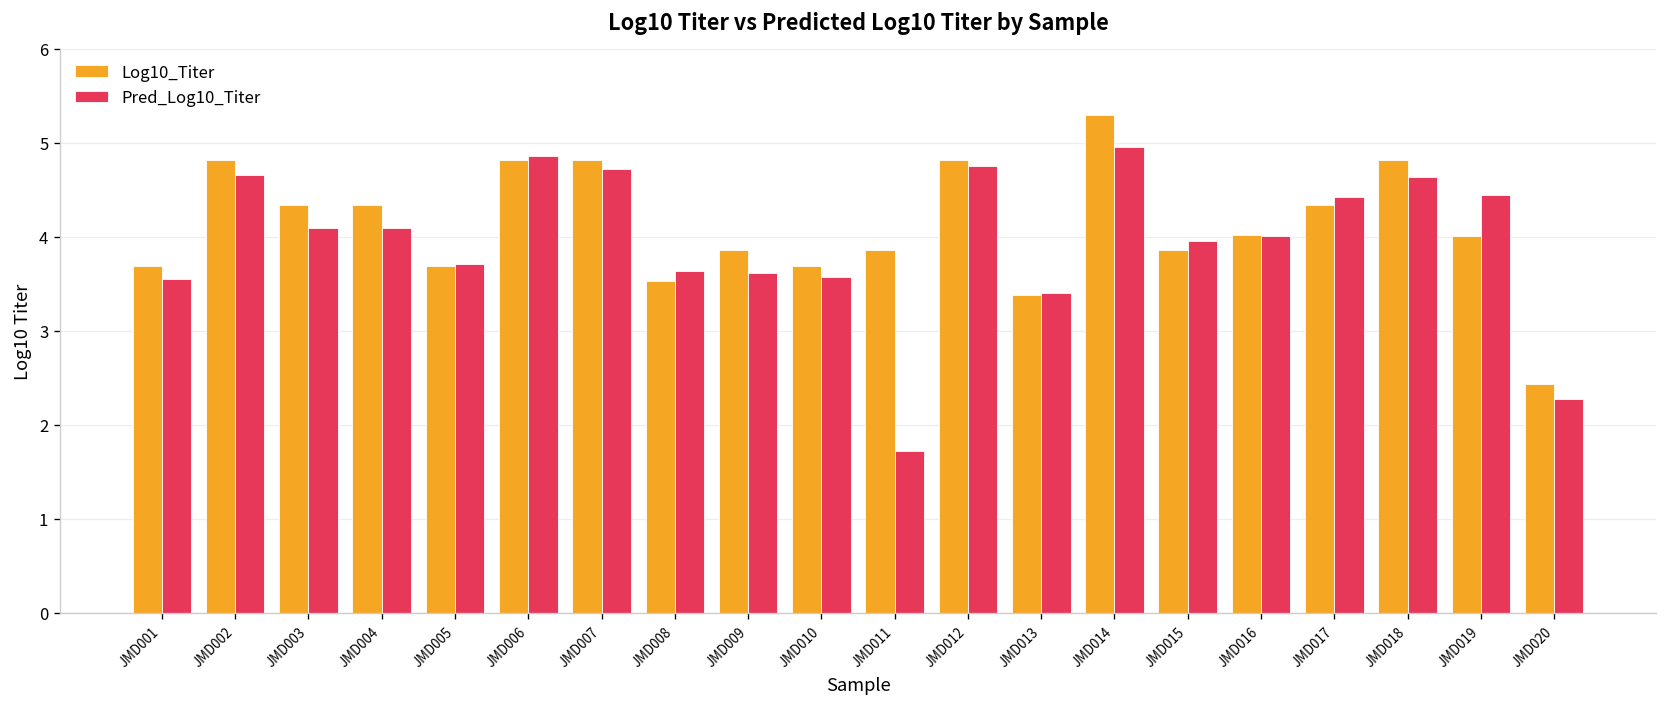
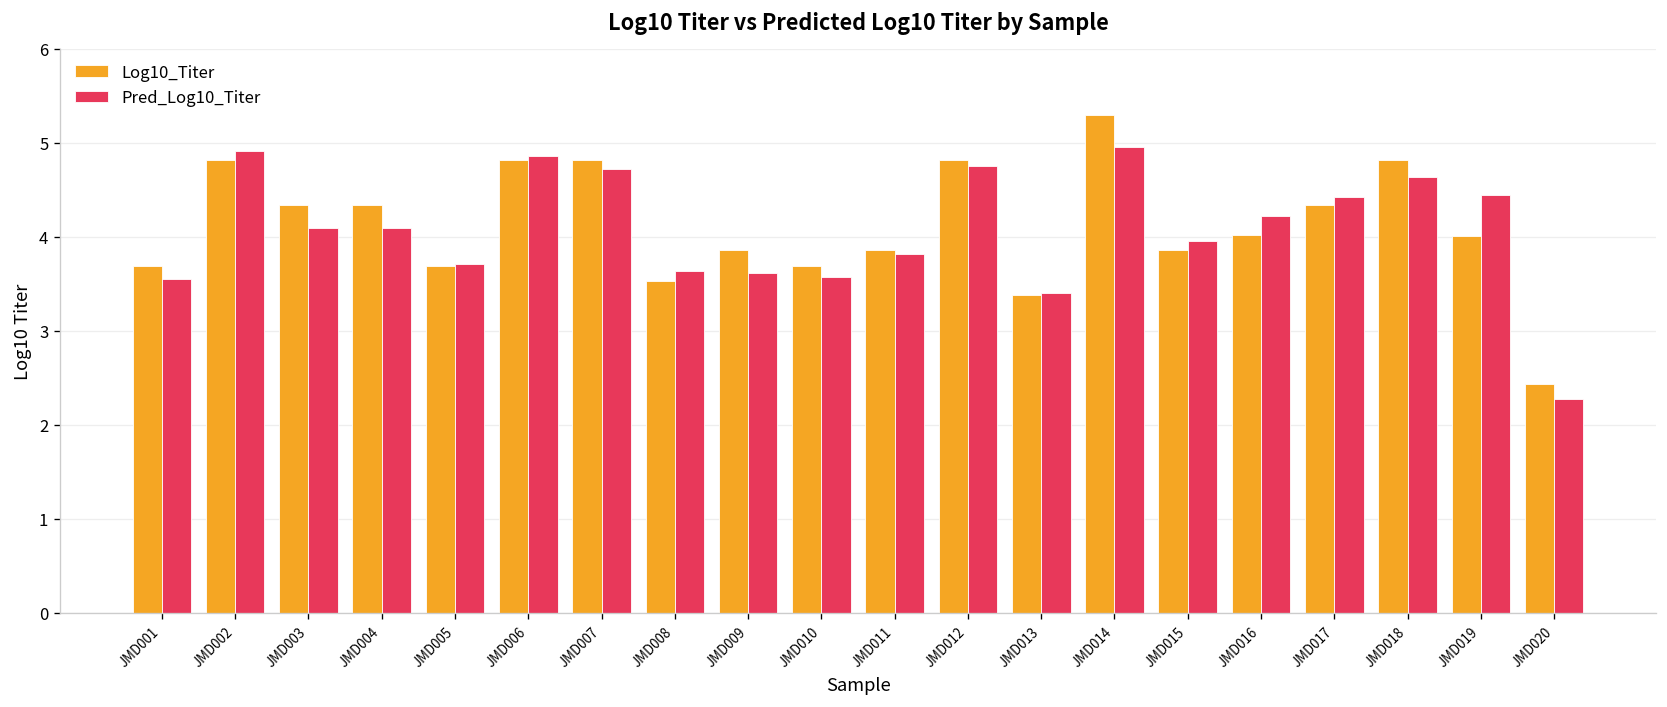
Pred_Log10_Titer, JMD002: 4.7 -> 4.9
Pred_Log10_Titer, JMD011: 1.7 -> 3.8
Pred_Log10_Titer, JMD016: 4.0 -> 4.2
